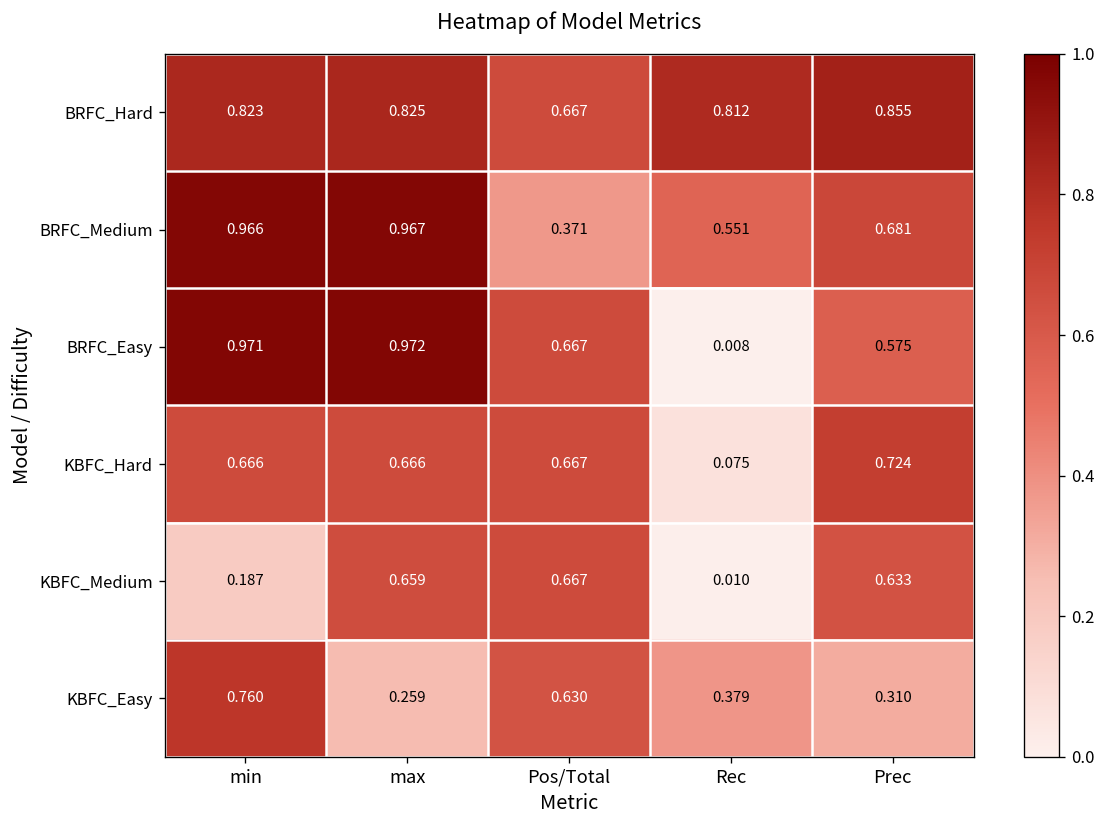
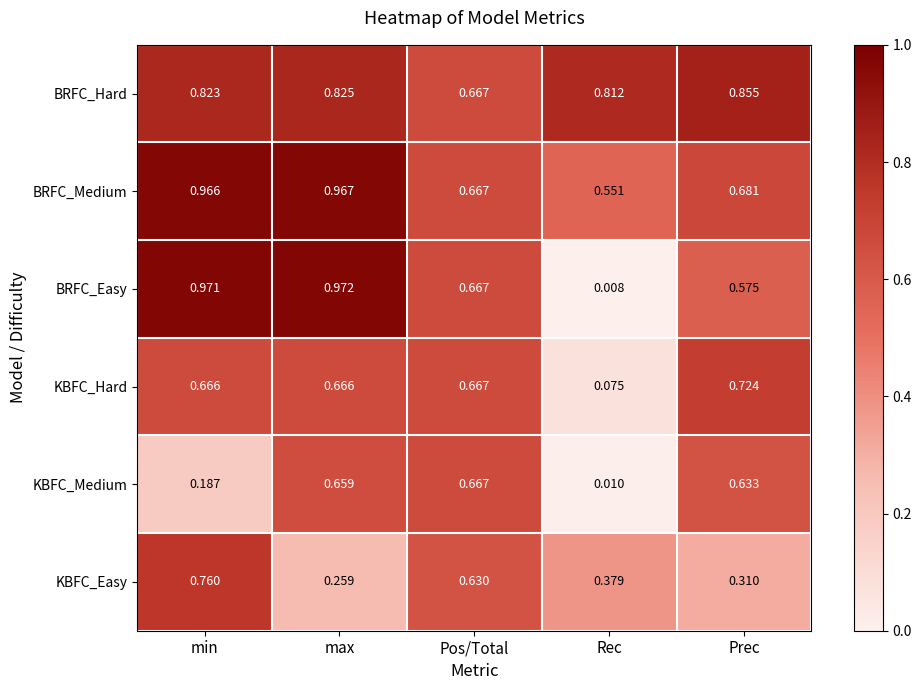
BRFC_Medium, Pos/Total: 0.371 -> 0.667
